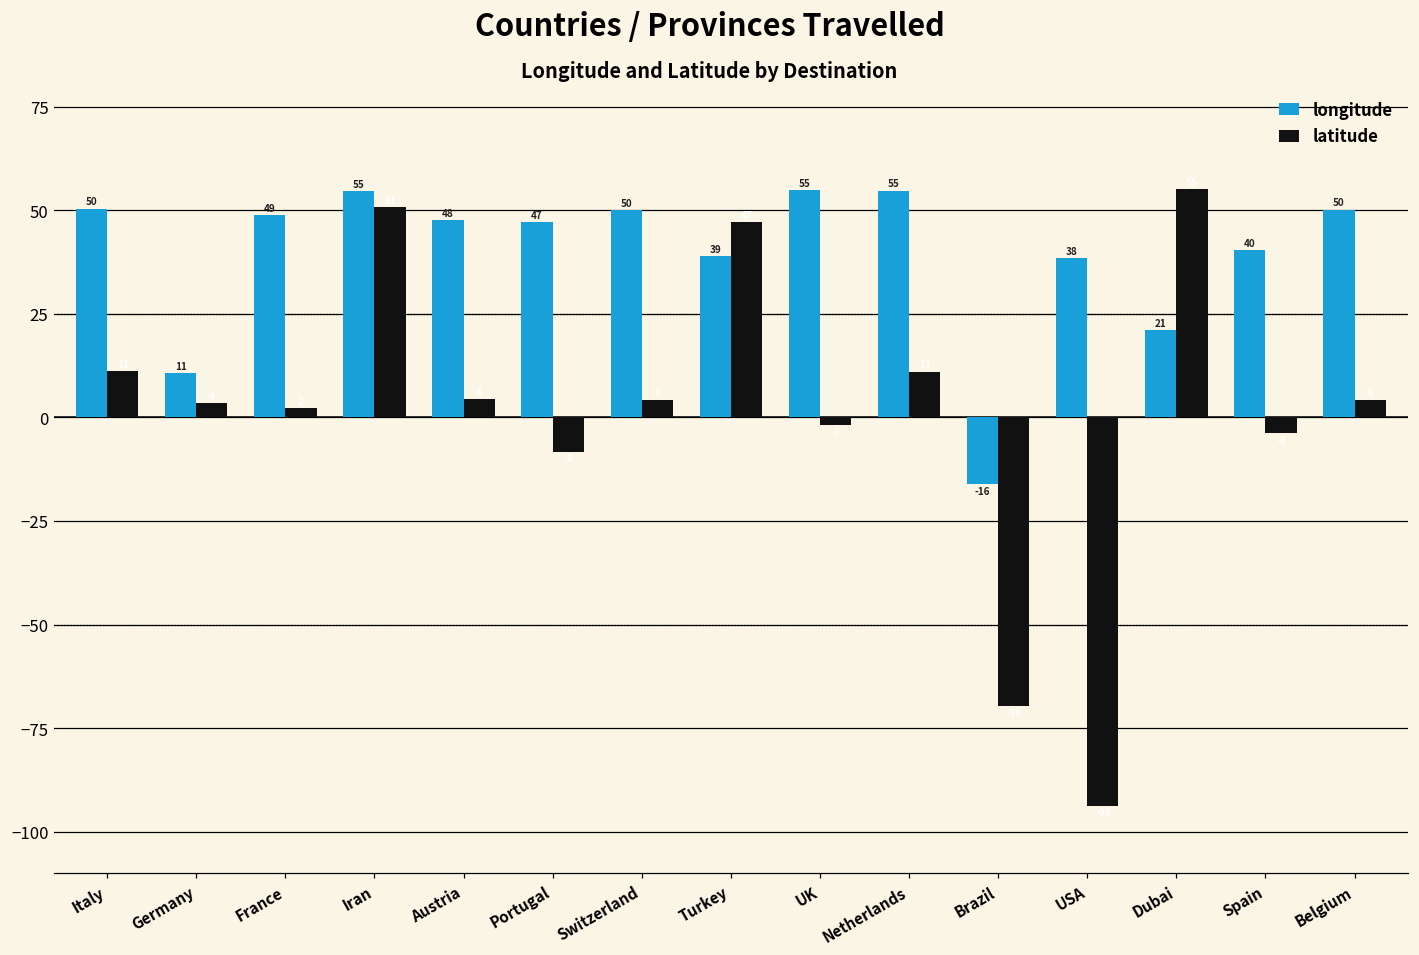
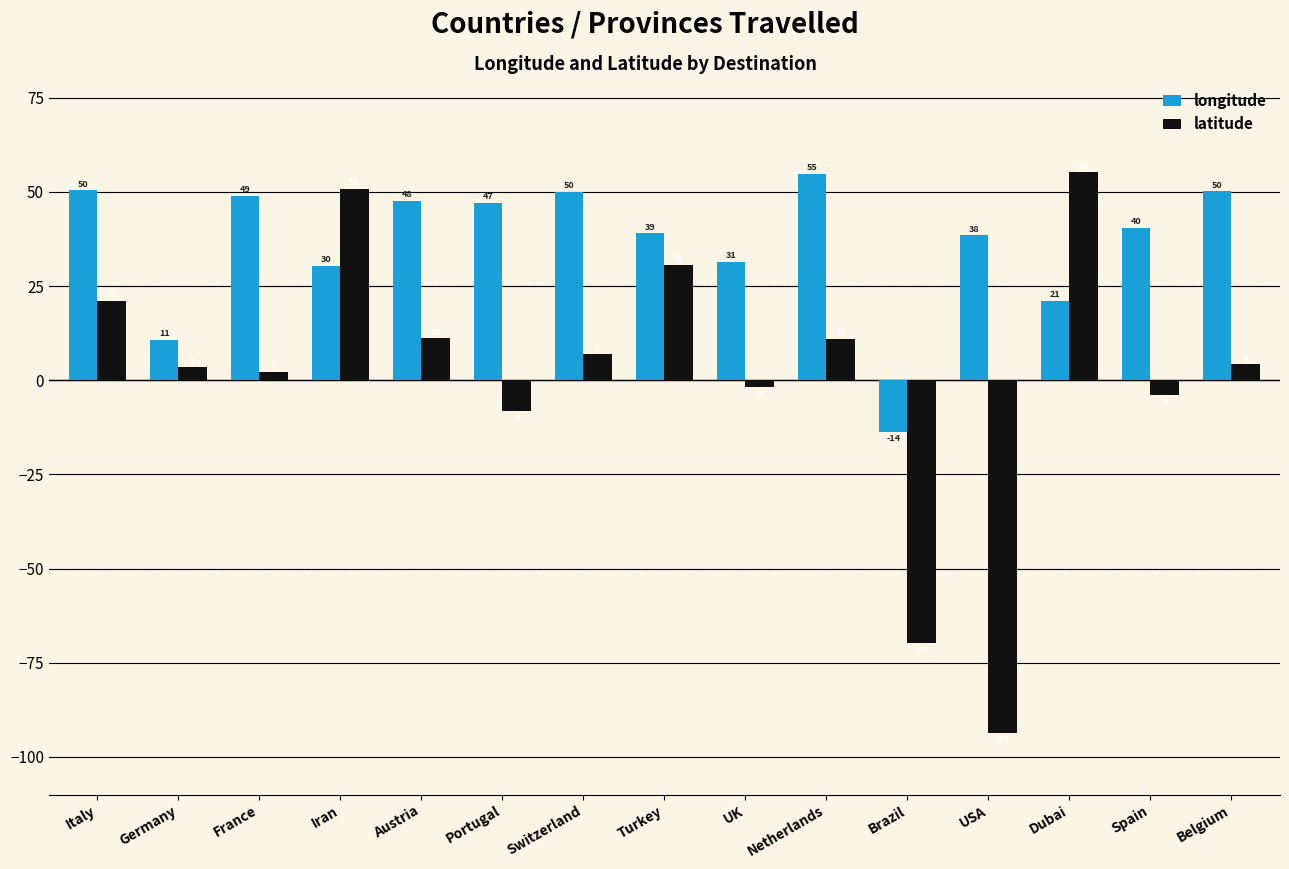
latitude, Italy: 11 -> 21
longitude, Iran: 55 -> 30
latitude, Austria: 4 -> 11
latitude, Switzerland: 4 -> 7
latitude, Turkey: 47 -> 31
longitude, UK: 55 -> 31
longitude, Brazil: -16 -> -14
